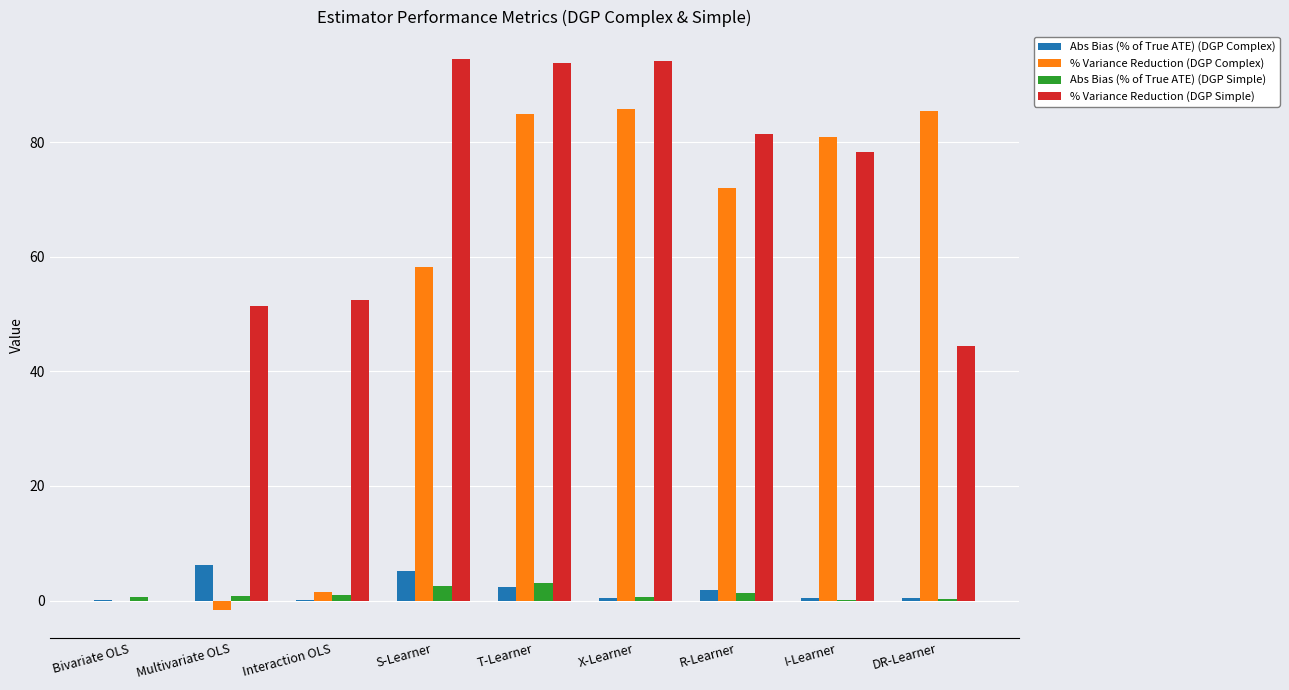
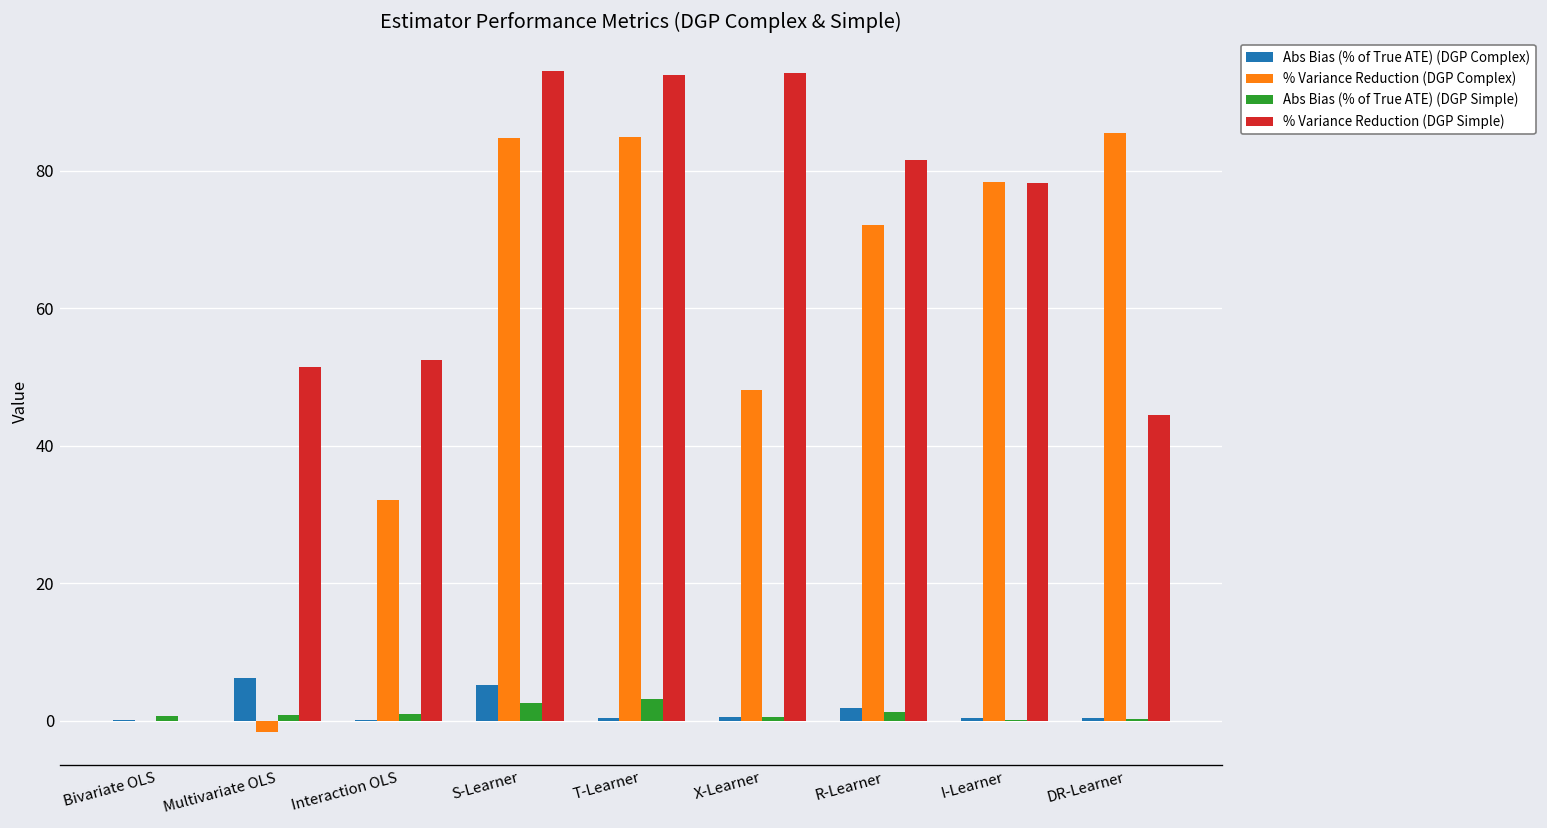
% Variance Reduction (DGP Complex), Interaction OLS: 2 -> 32
% Variance Reduction (DGP Complex), S-Learner: 58 -> 85
Abs Bias (% of True ATE) (DGP Complex), T-Learner: 2 -> 0
% Variance Reduction (DGP Complex), X-Learner: 86 -> 48
% Variance Reduction (DGP Complex), I-Learner: 81 -> 78
